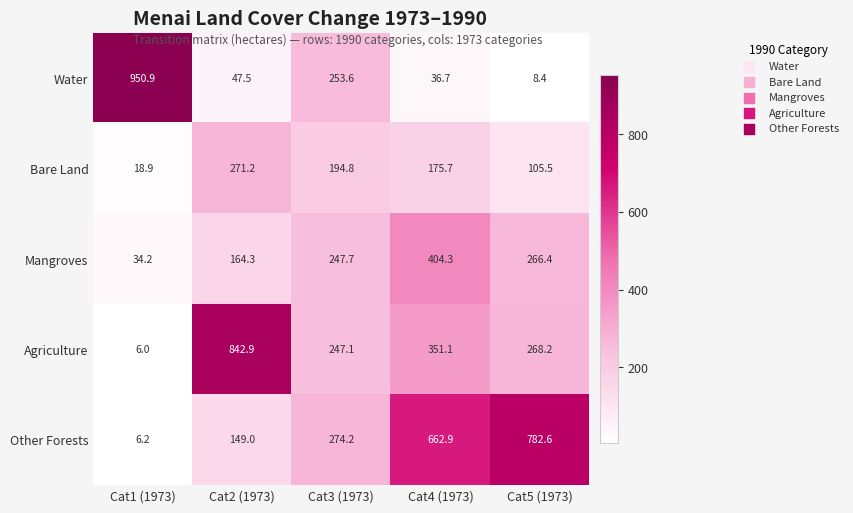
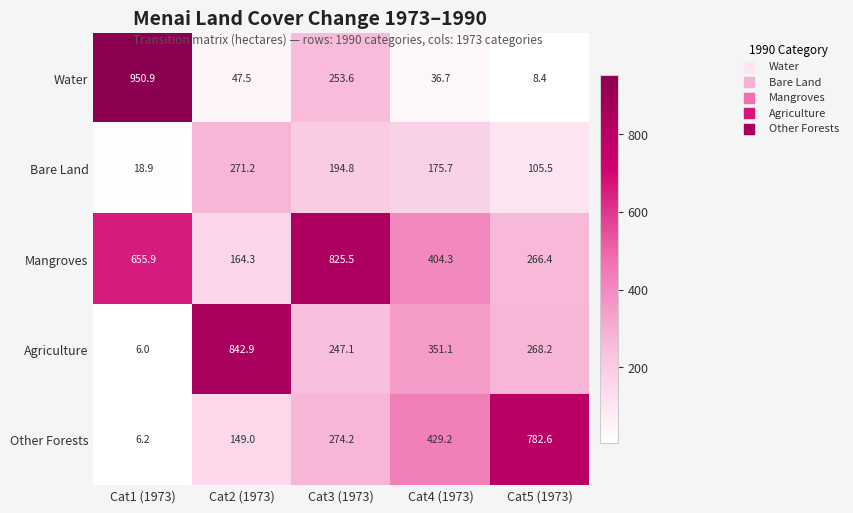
Mangroves, Cat1 (1973): 34.2 -> 655.9
Mangroves, Cat3 (1973): 247.7 -> 825.5
Other Forests, Cat4 (1973): 662.9 -> 429.2
